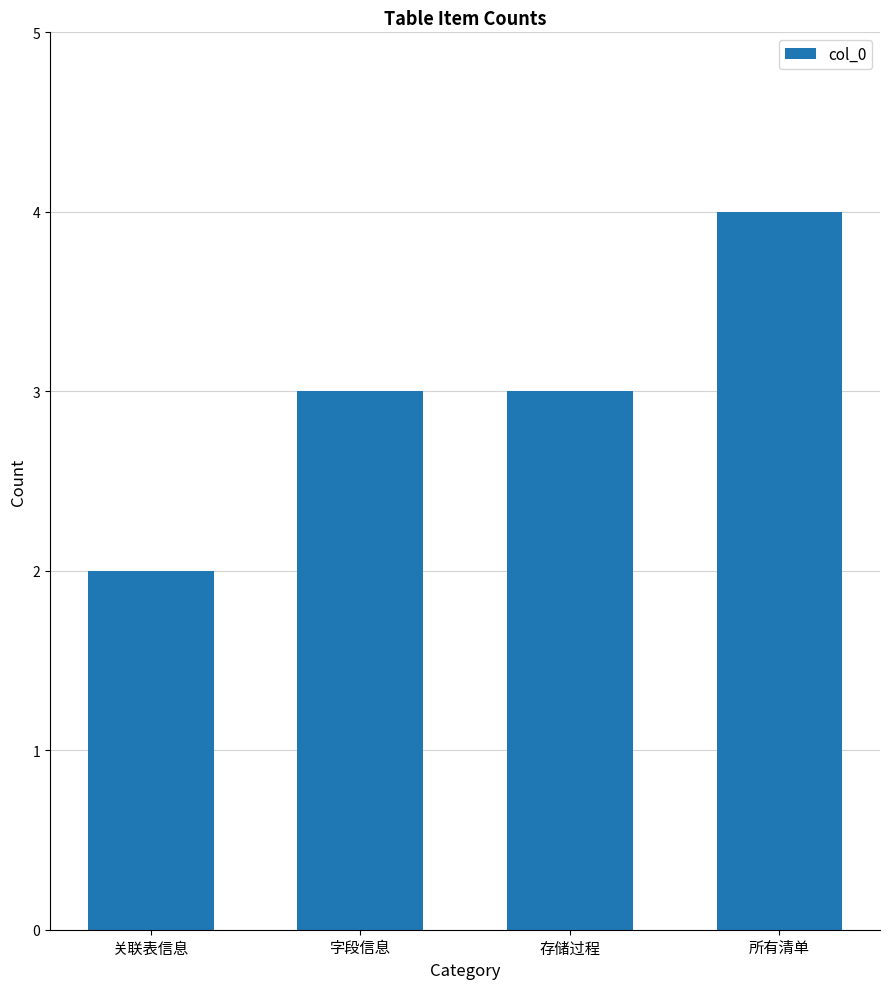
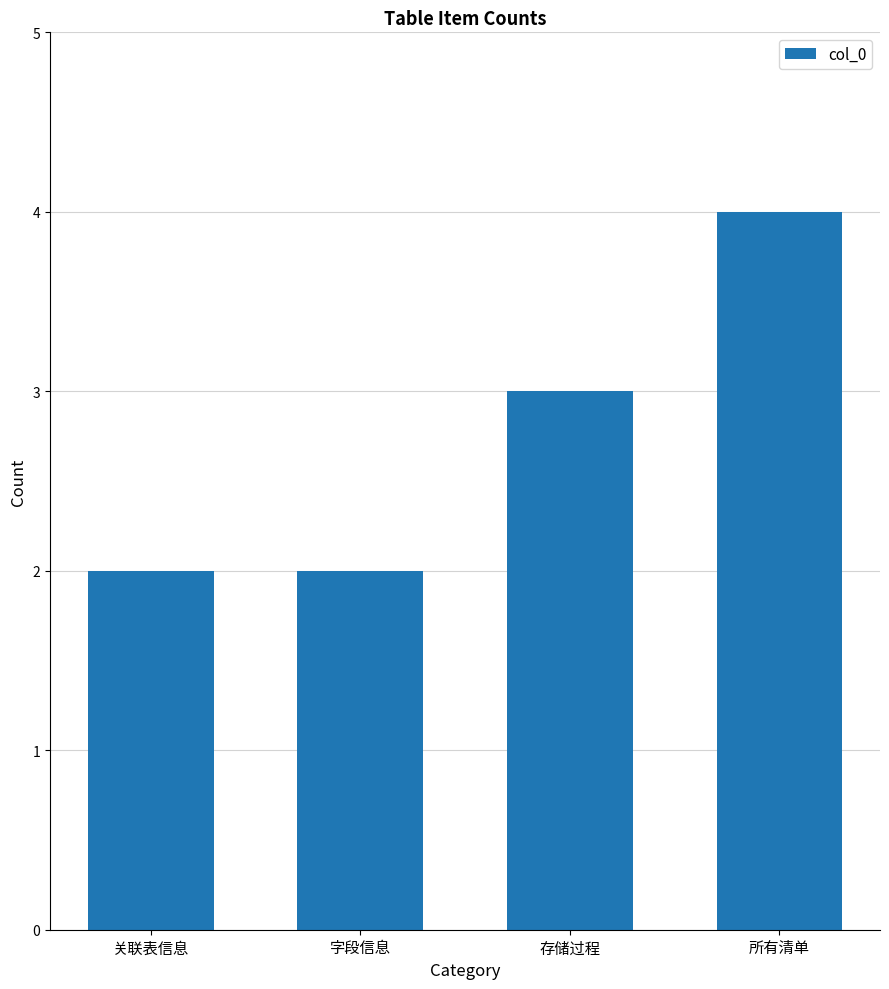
字段信息: 3 -> 2
